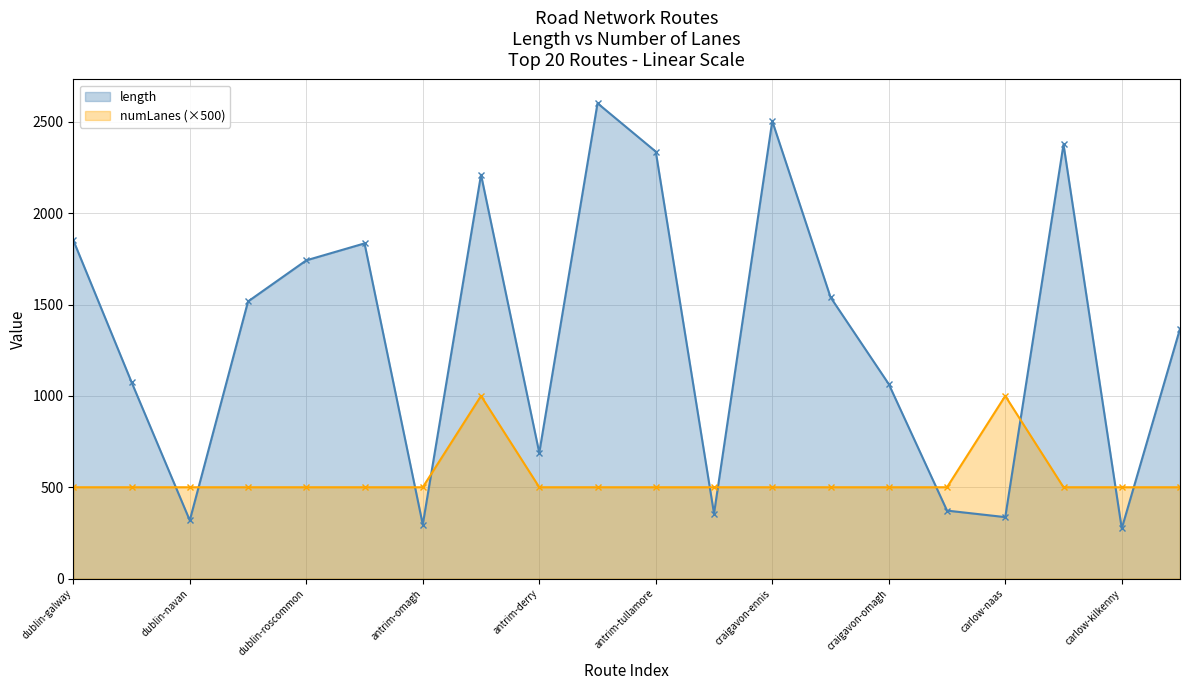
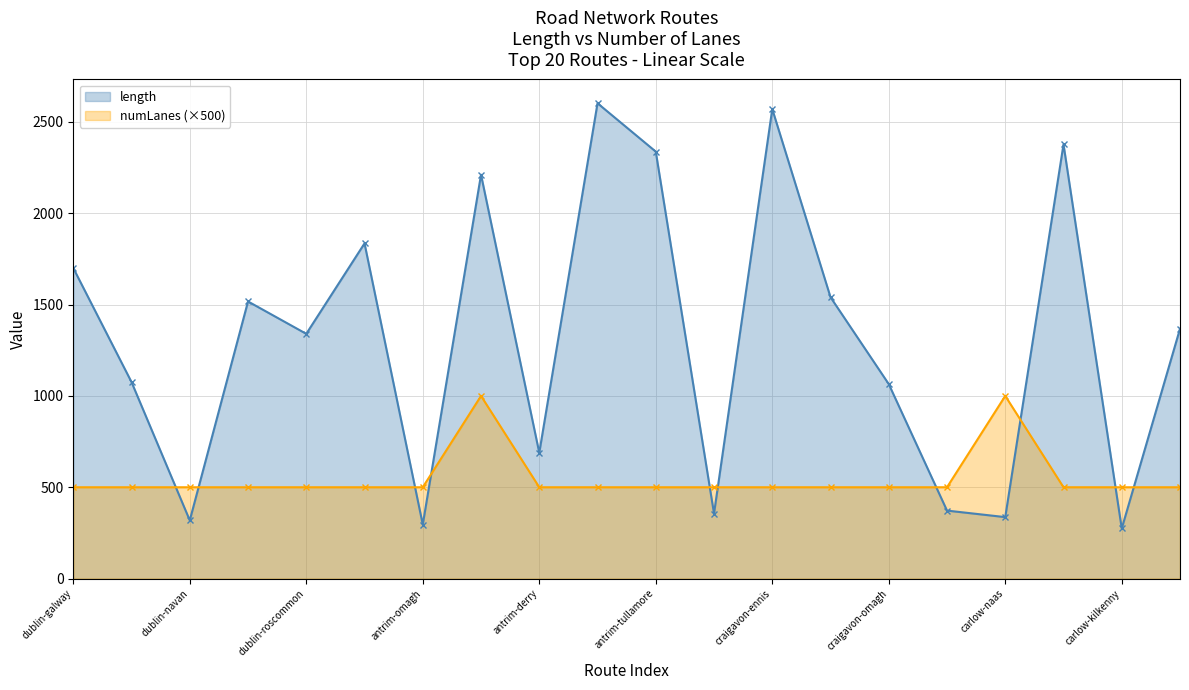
length, dublin-galway: 1850 -> 1700
length, dublin-roscommon: 1740 -> 1340
length, craigavon-ennis: 2500 -> 2570
